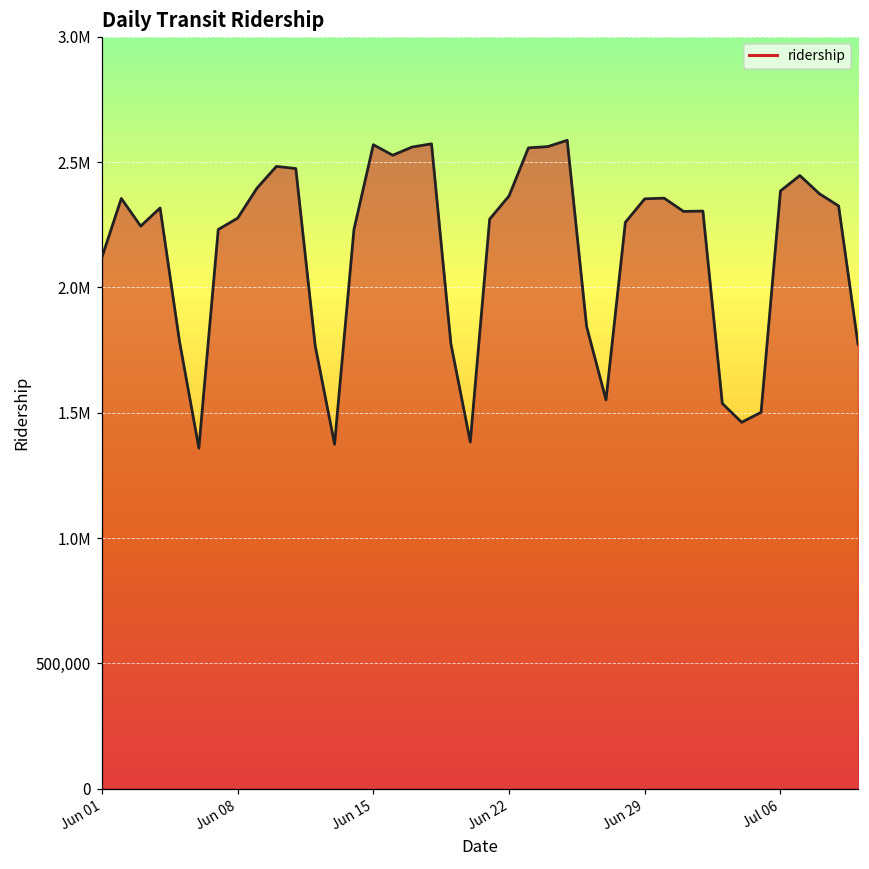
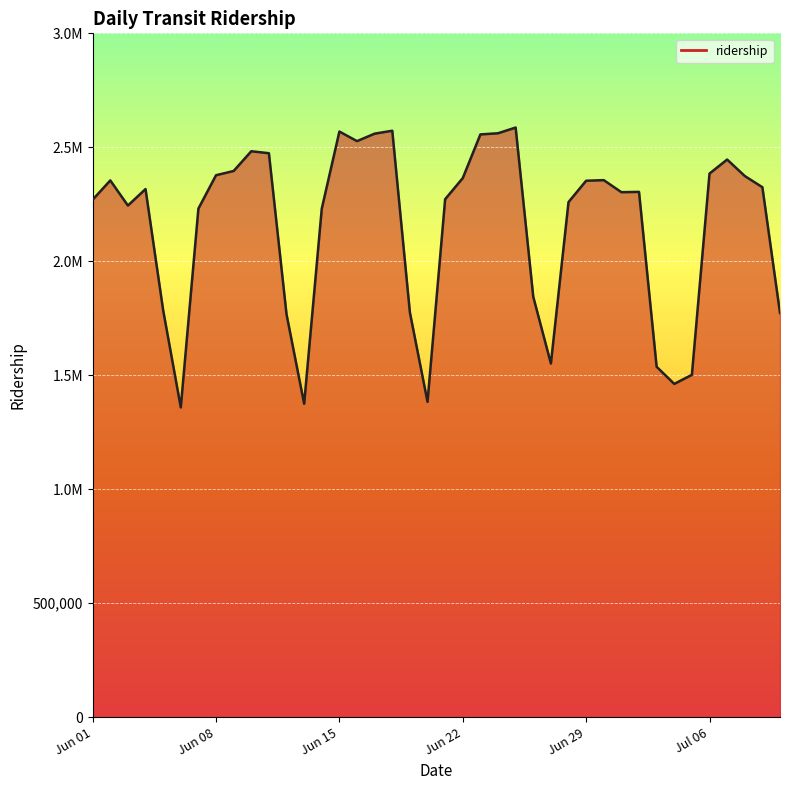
Jun 01: 2,120,000 -> 2,270,000
Jun 08: 2,280,000 -> 2,380,000
